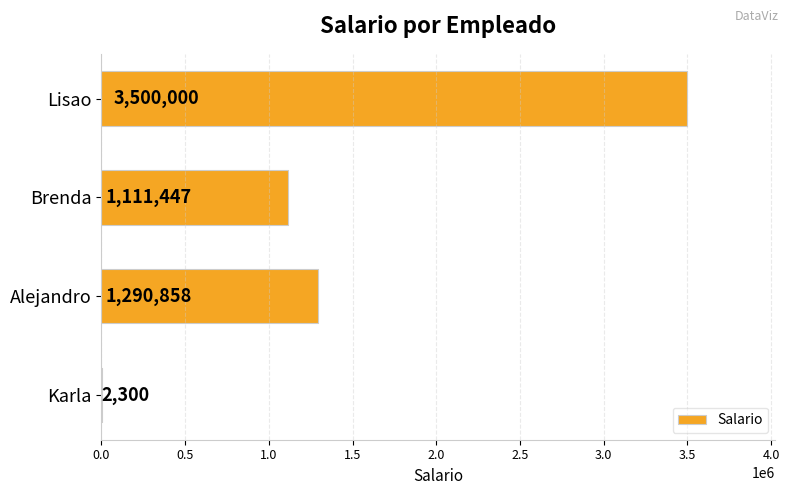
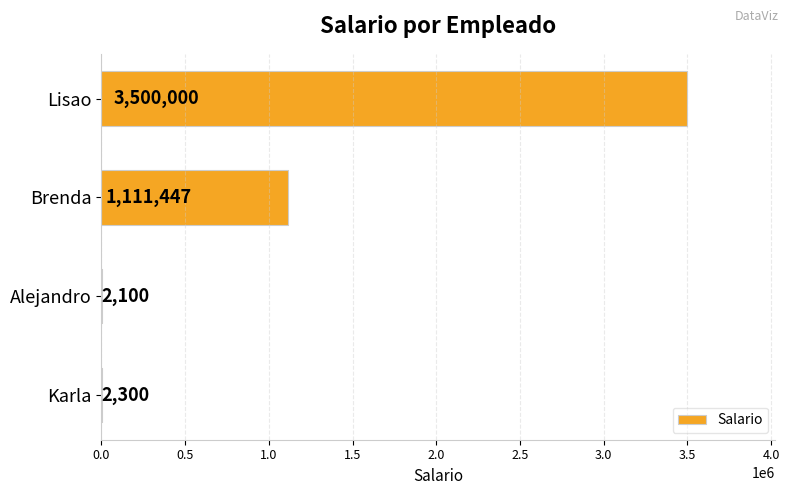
Alejandro: 1,290,858 -> 2,100
